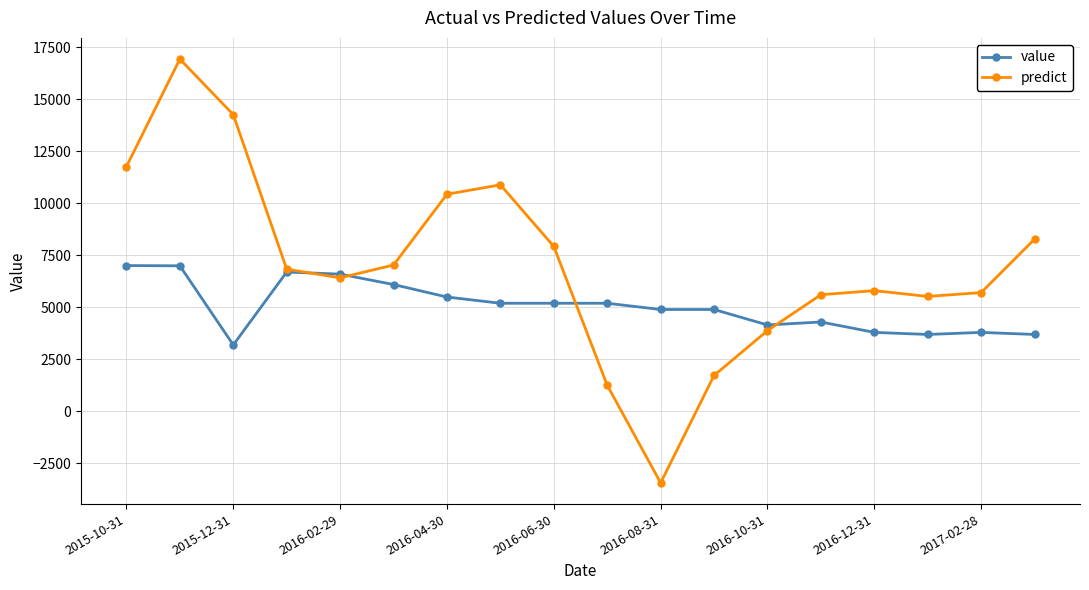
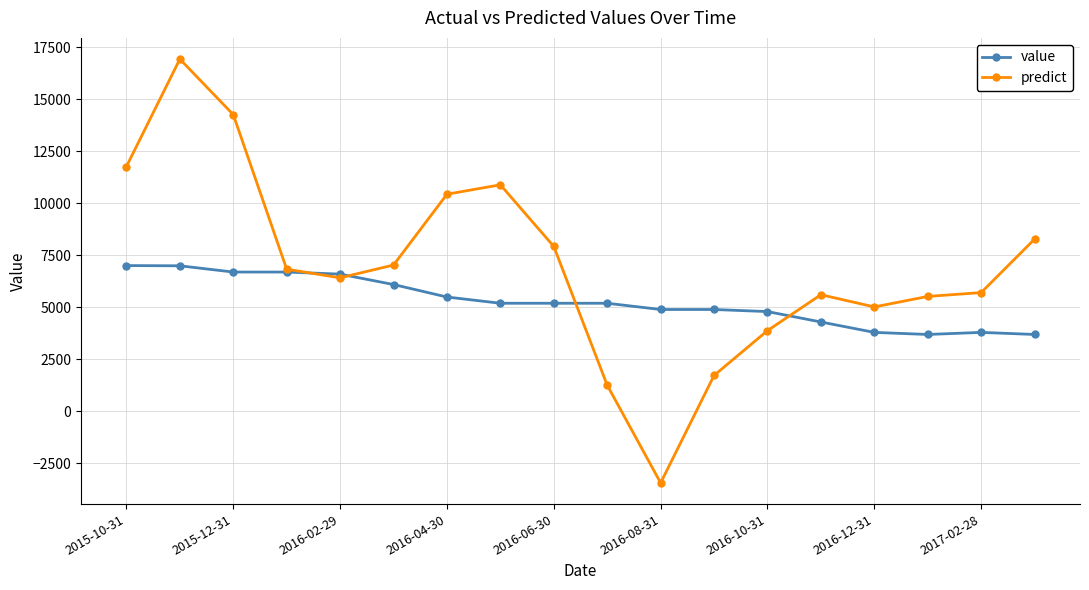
value, 2015-12-31: 3200 -> 6700
value, 2016-10-31: 4200 -> 4800
predict, 2016-12-31: 5800 -> 5000
